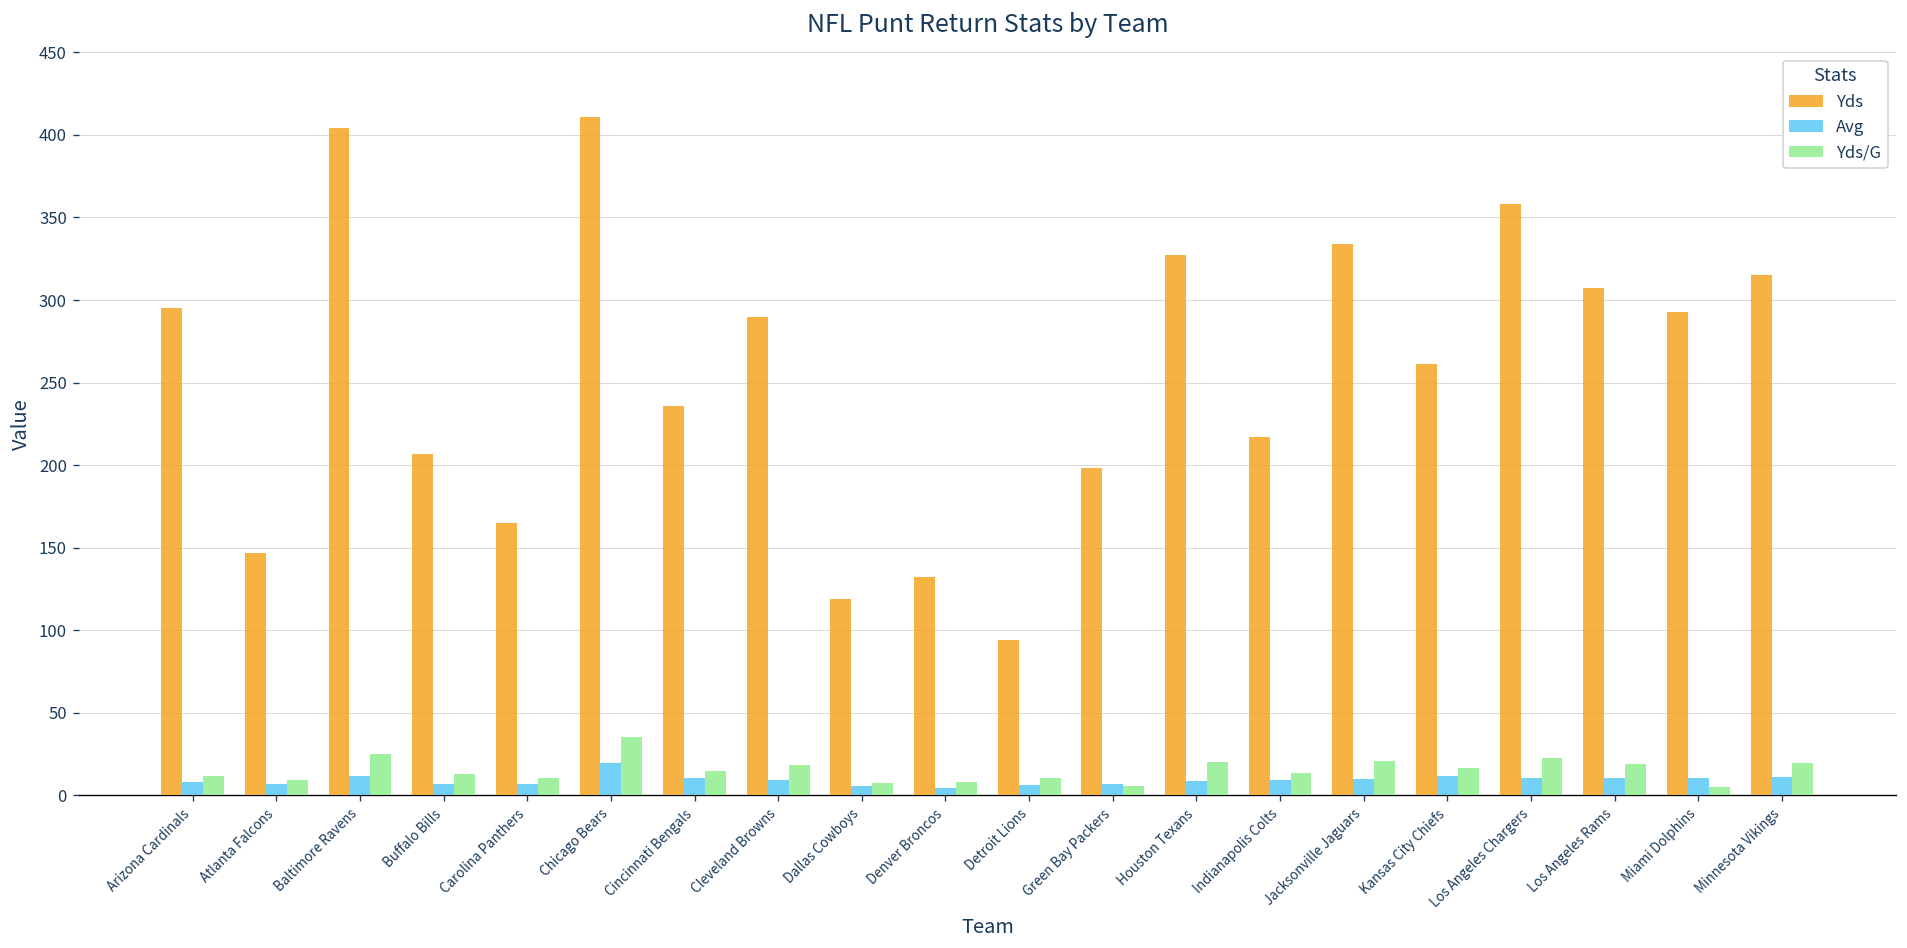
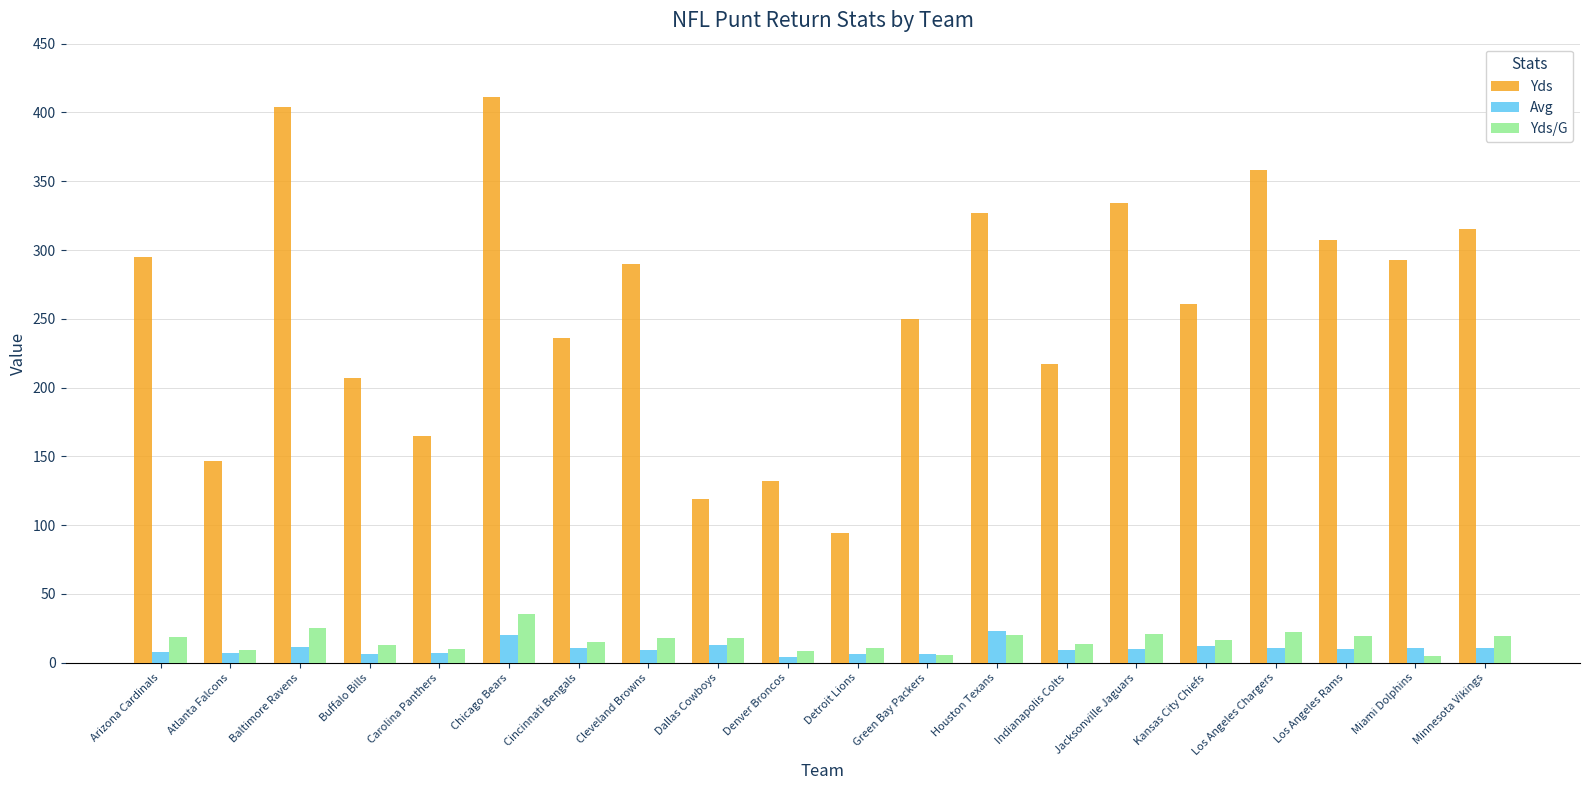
Yds/G, Arizona Cardinals: 12 -> 18
Avg, Dallas Cowboys: 6 -> 13
Yds/G, Dallas Cowboys: 7 -> 18
Yds, Green Bay Packers: 198 -> 250
Avg, Houston Texans: 9 -> 23
